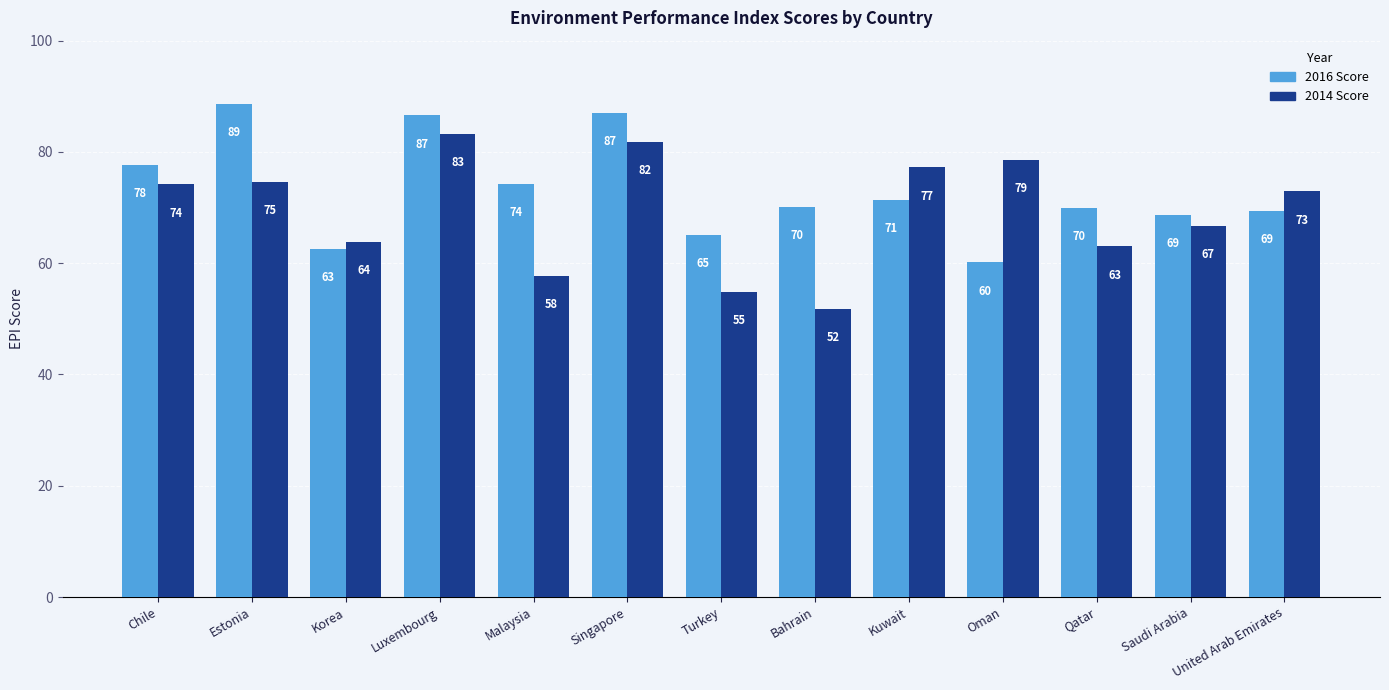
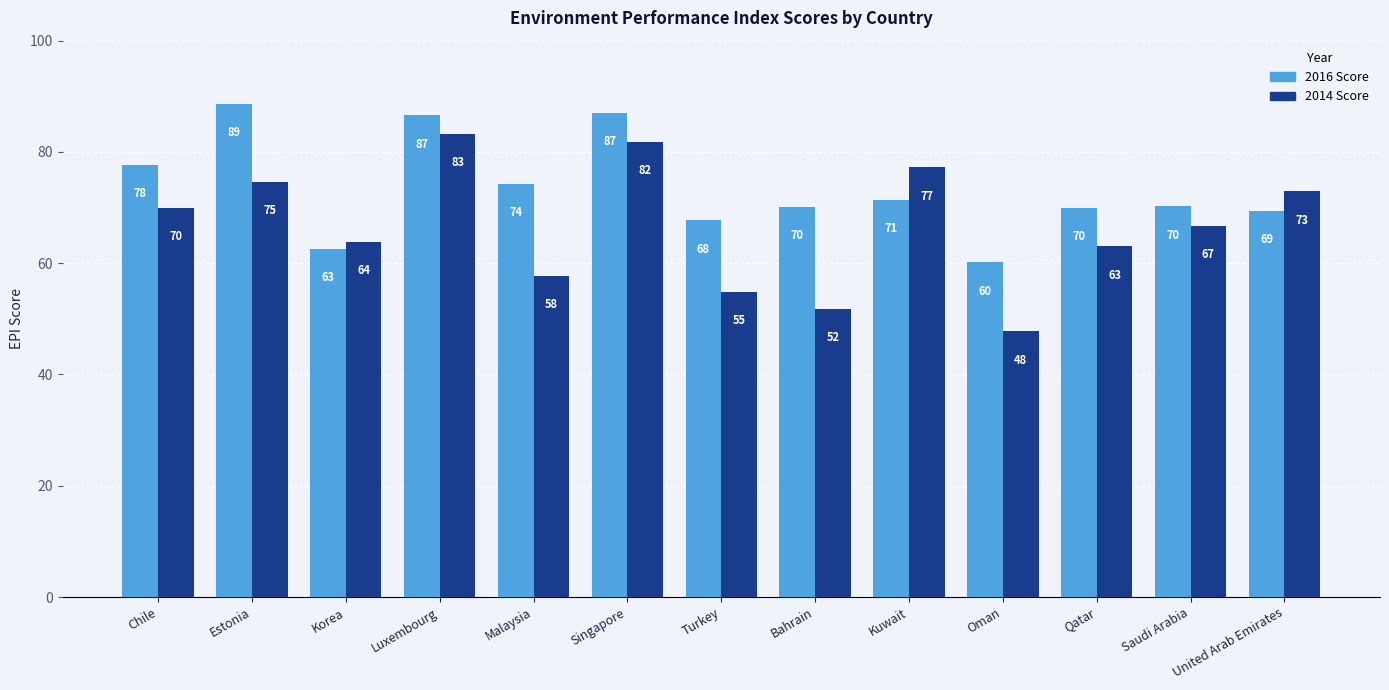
2014 Score, Chile: 74 -> 70
2016 Score, Turkey: 65 -> 68
2014 Score, Oman: 79 -> 48
2016 Score, Saudi Arabia: 69 -> 70
